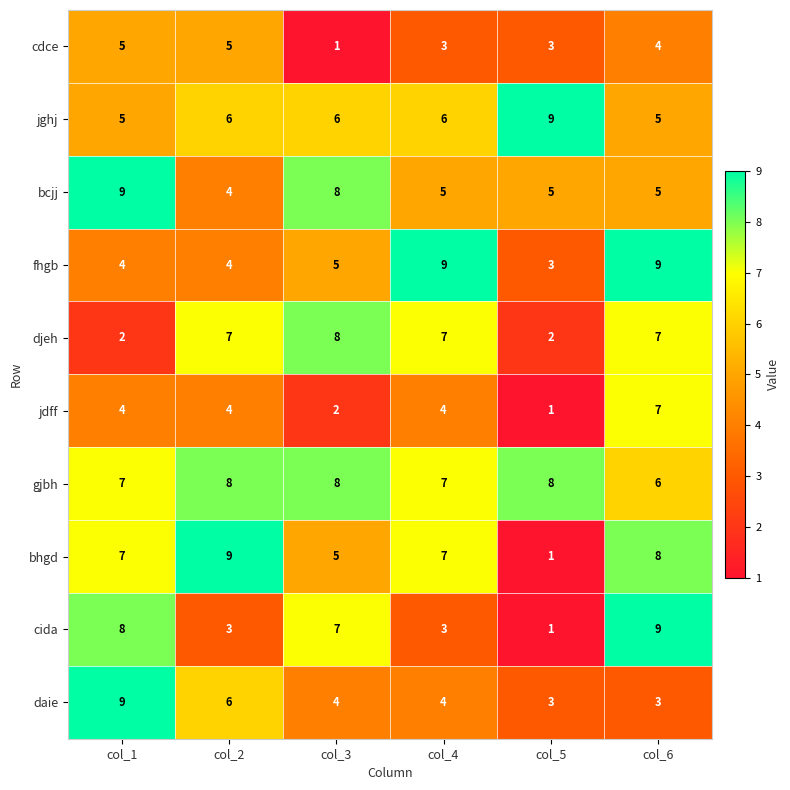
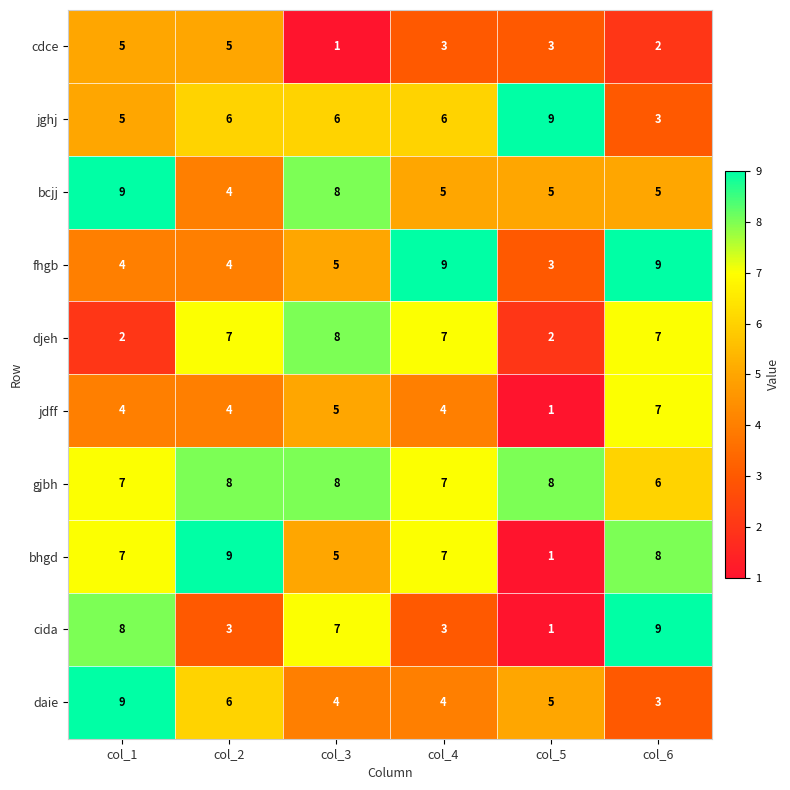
cdce, col_6: 4 -> 2
jghj, col_6: 5 -> 3
jdff, col_3: 2 -> 5
daie, col_5: 3 -> 5
